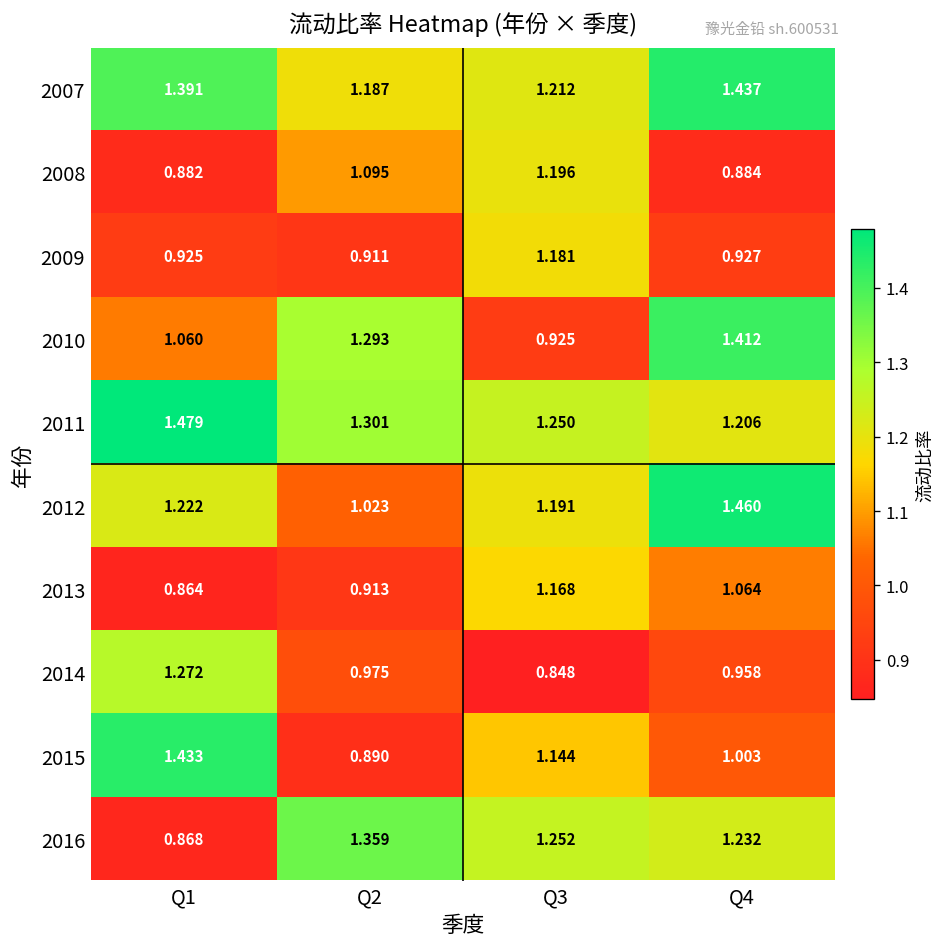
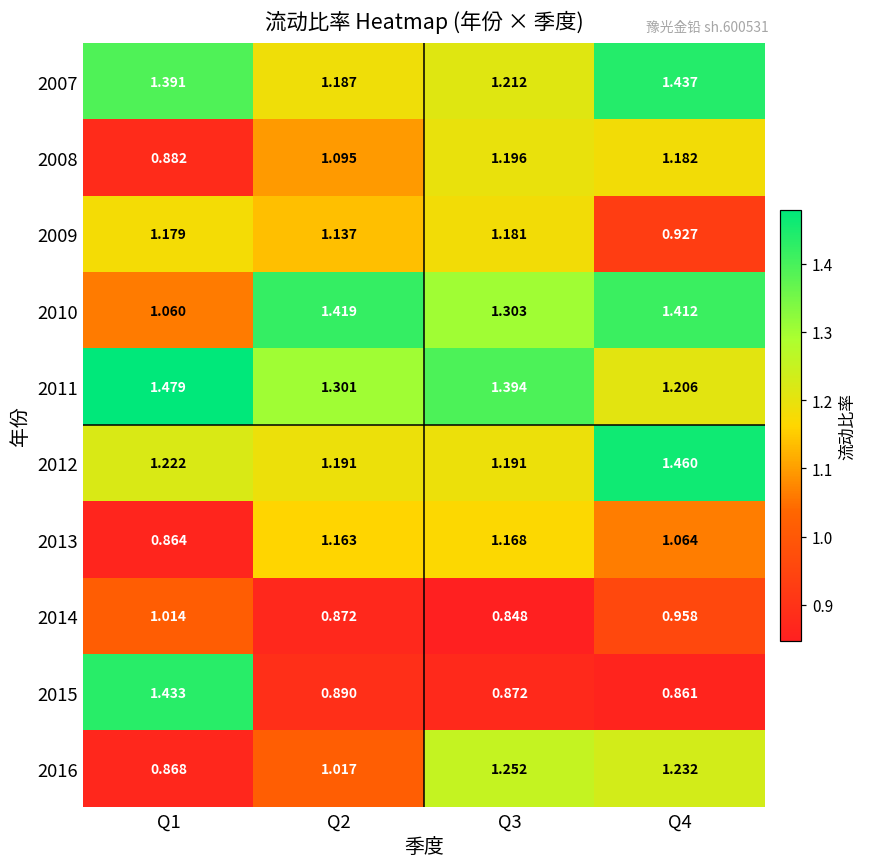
2008, Q4: 0.884 -> 1.182
2009, Q1: 0.925 -> 1.179
2009, Q2: 0.911 -> 1.137
2010, Q2: 1.293 -> 1.419
2010, Q3: 0.925 -> 1.303
2011, Q3: 1.250 -> 1.394
2012, Q2: 1.023 -> 1.191
2013, Q2: 0.913 -> 1.163
2014, Q1: 1.272 -> 1.014
2014, Q2: 0.975 -> 0.872
2015, Q3: 1.144 -> 0.872
2015, Q4: 1.003 -> 0.861
2016, Q2: 1.359 -> 1.017
